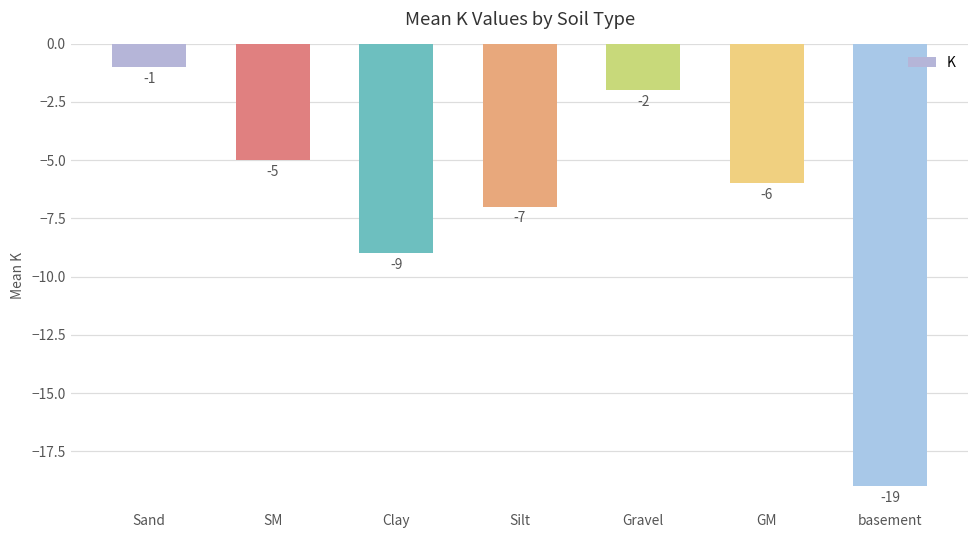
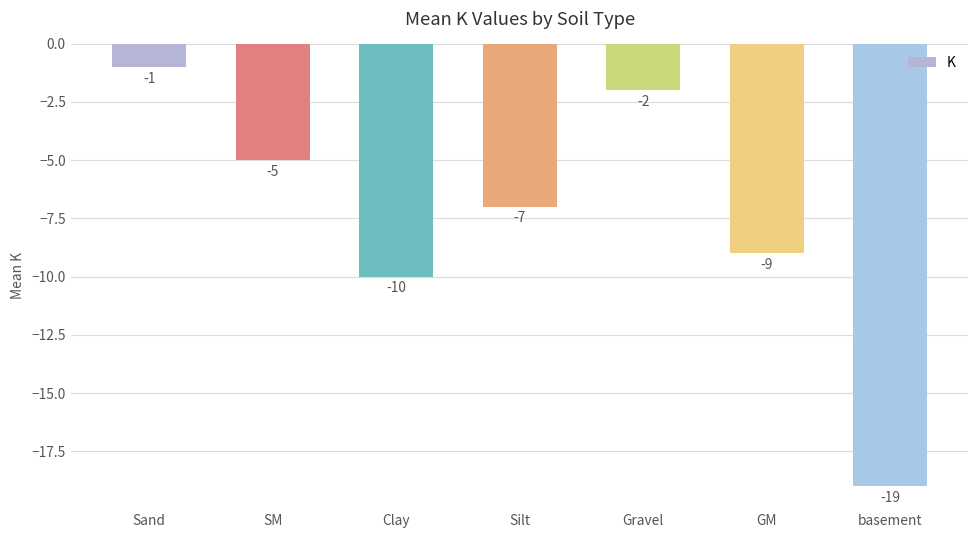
Clay: -9 -> -10
GM: -6 -> -9
